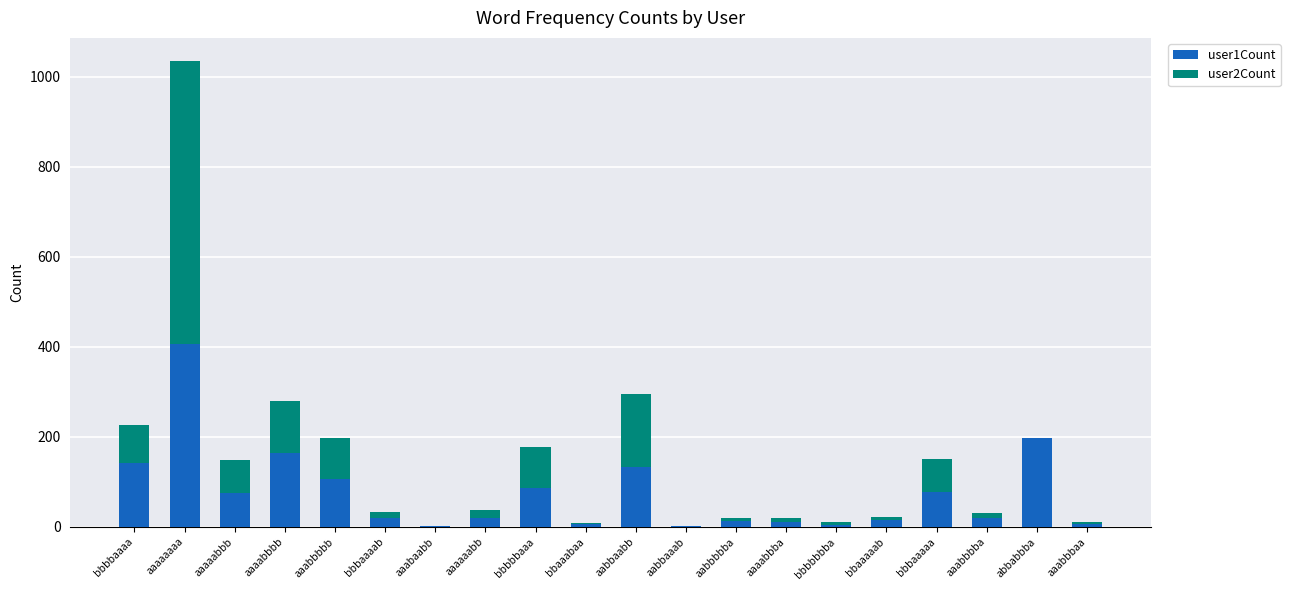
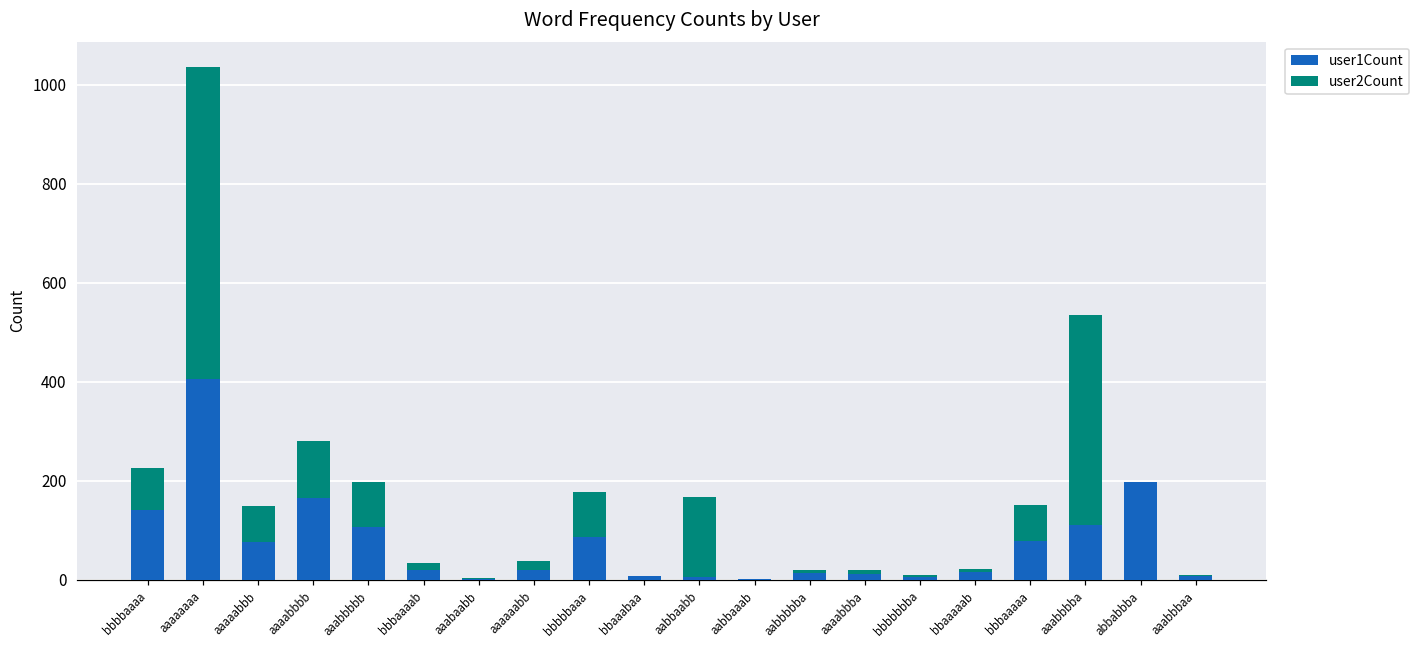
user1Count, aabbaabb: 130 -> 10
user1Count, aaabbbba: 20 -> 110
user2Count, aaabbbba: 10 -> 430
